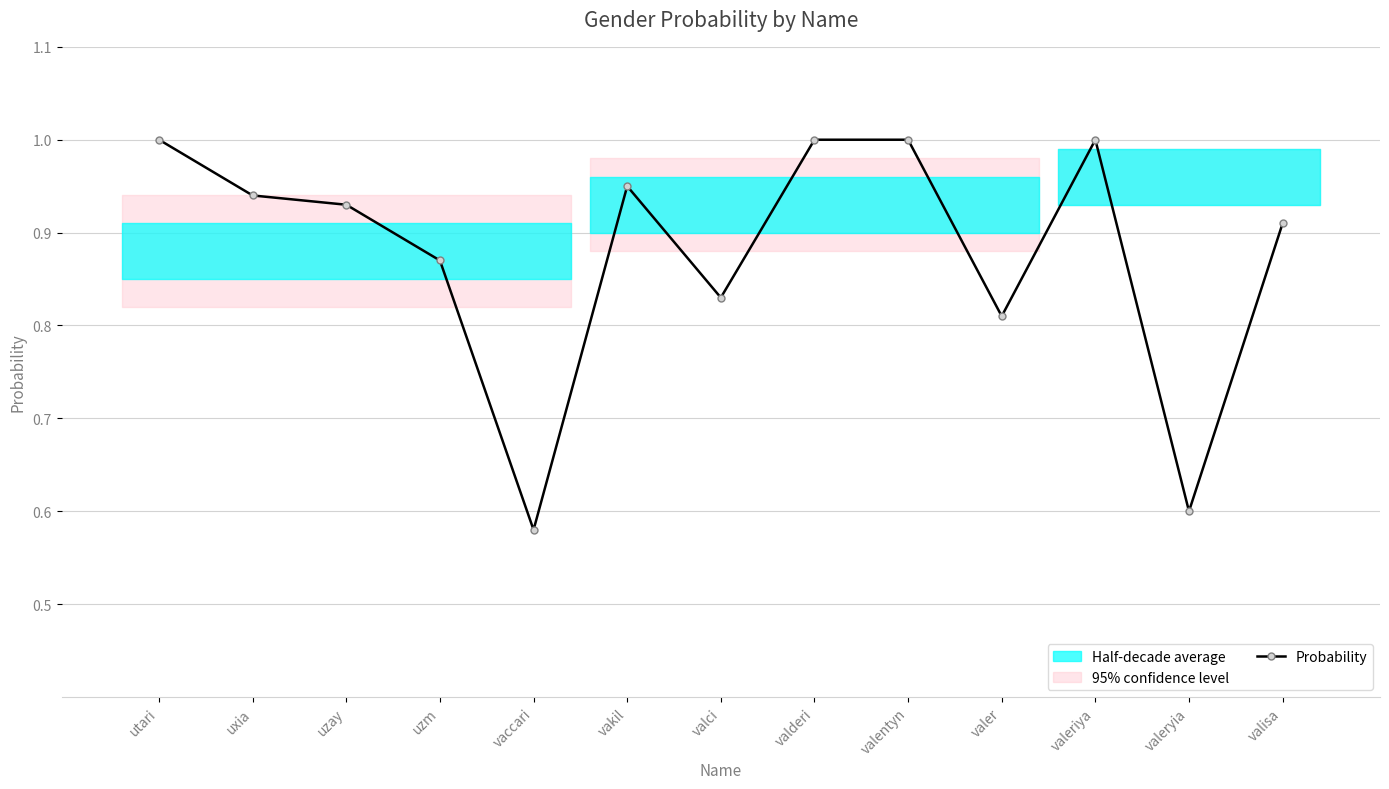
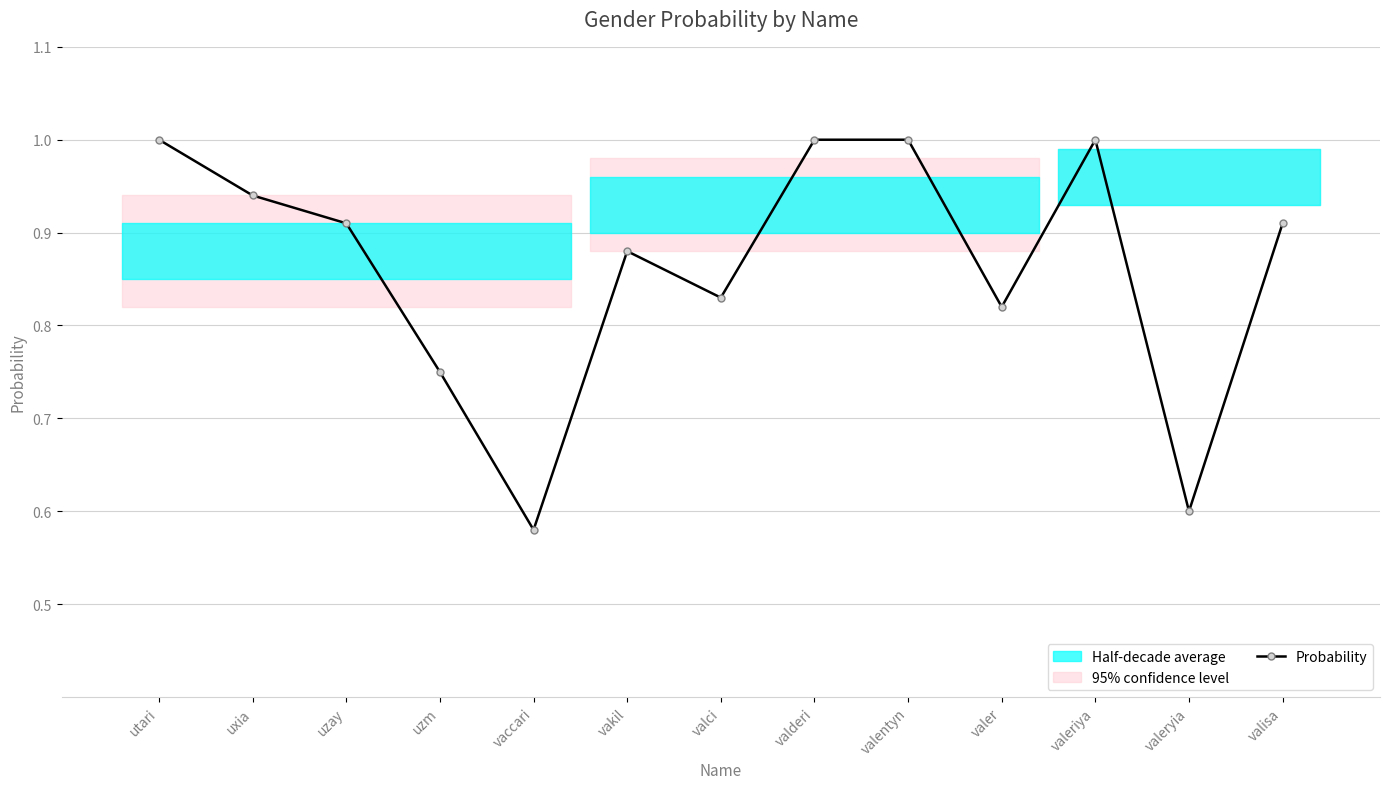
Probability, uzay: 0.93 -> 0.91
Probability, uzm: 0.87 -> 0.75
Probability, vakil: 0.95 -> 0.88
Probability, valer: 0.81 -> 0.82
